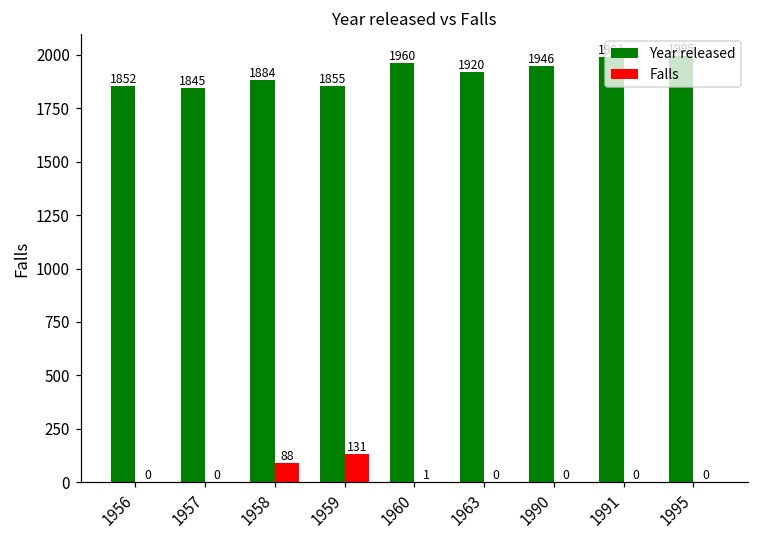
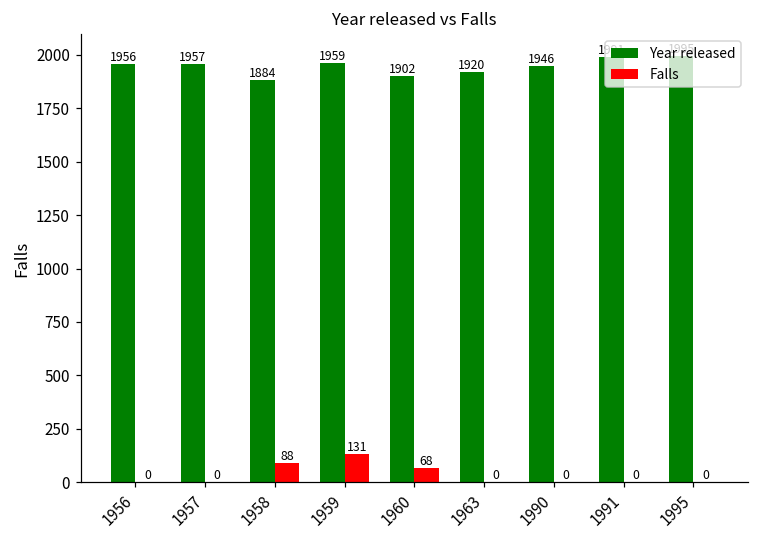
Year released, 1956: 1852 -> 1956
Year released, 1957: 1845 -> 1957
Year released, 1959: 1855 -> 1959
Year released, 1960: 1960 -> 1902
Falls, 1960: 1 -> 68
